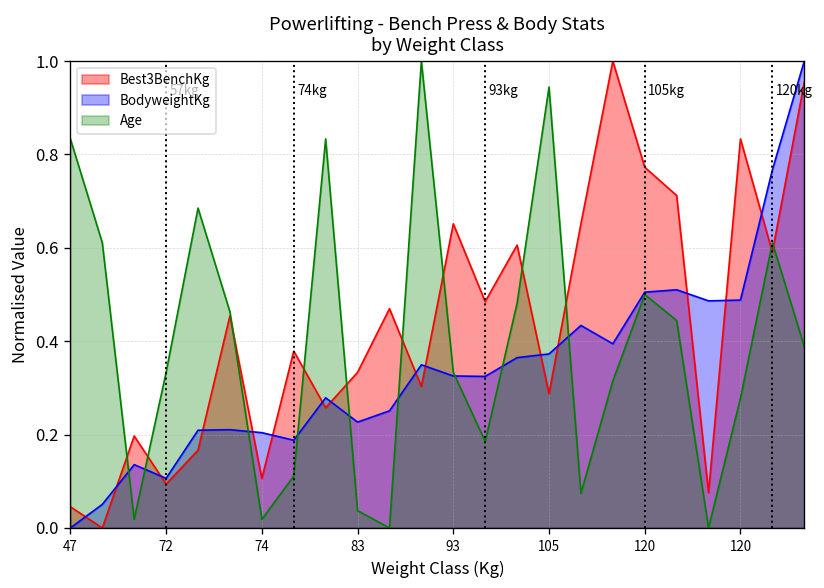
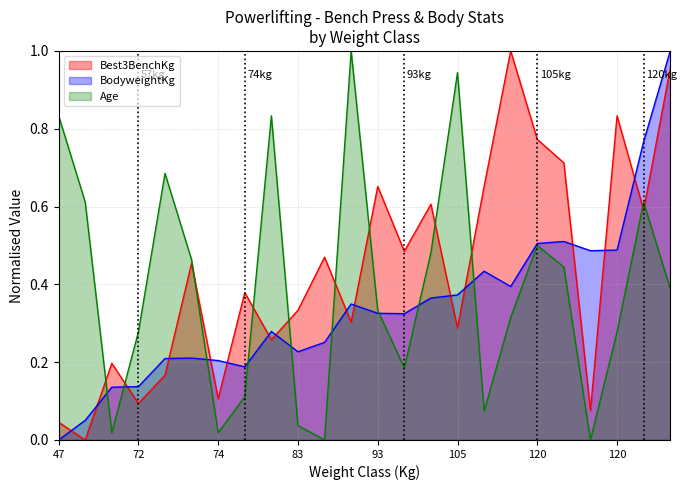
BodyweightKg, 72: 0.11 -> 0.14
Age, 72: 0.33 -> 0.28
